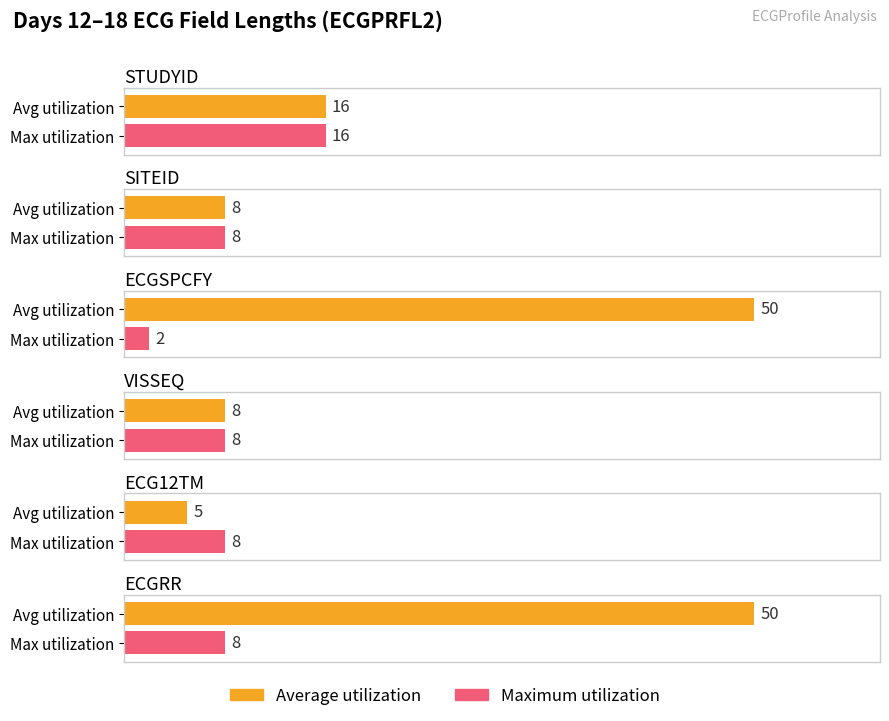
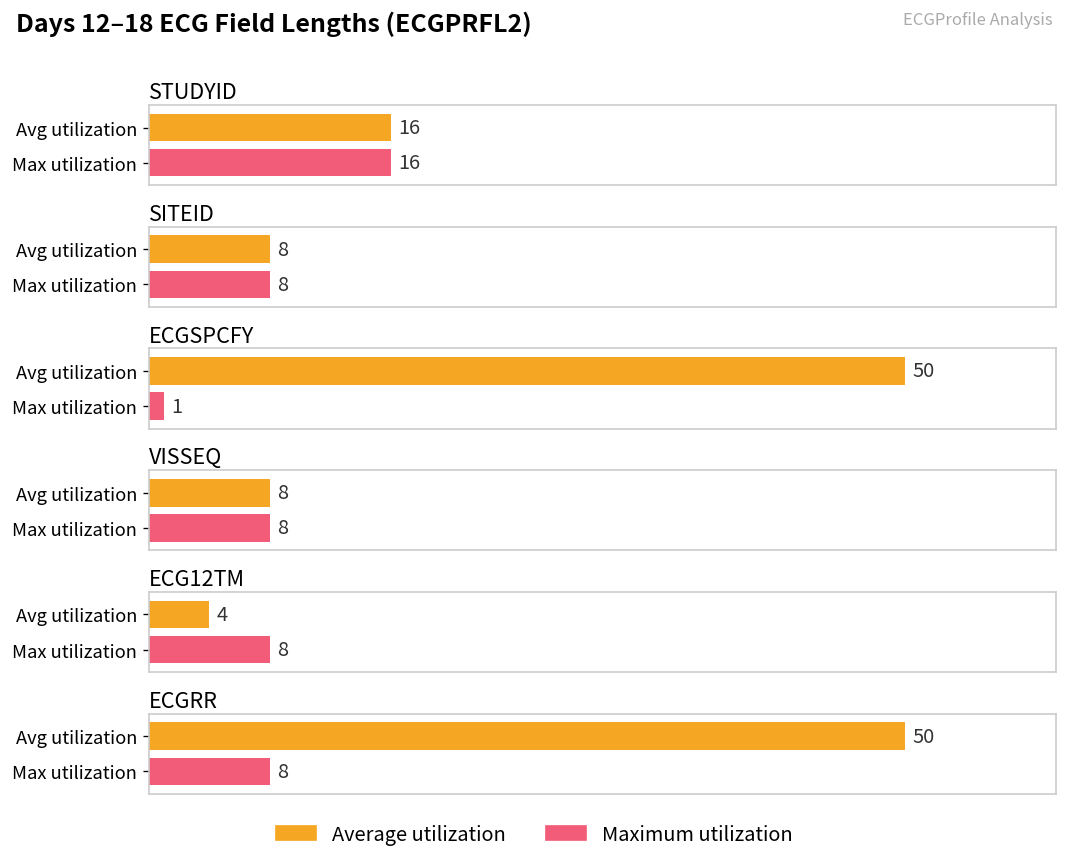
ECGSPCFY, Max utilization: 2 -> 1
ECG12TM, Avg utilization: 5 -> 4
